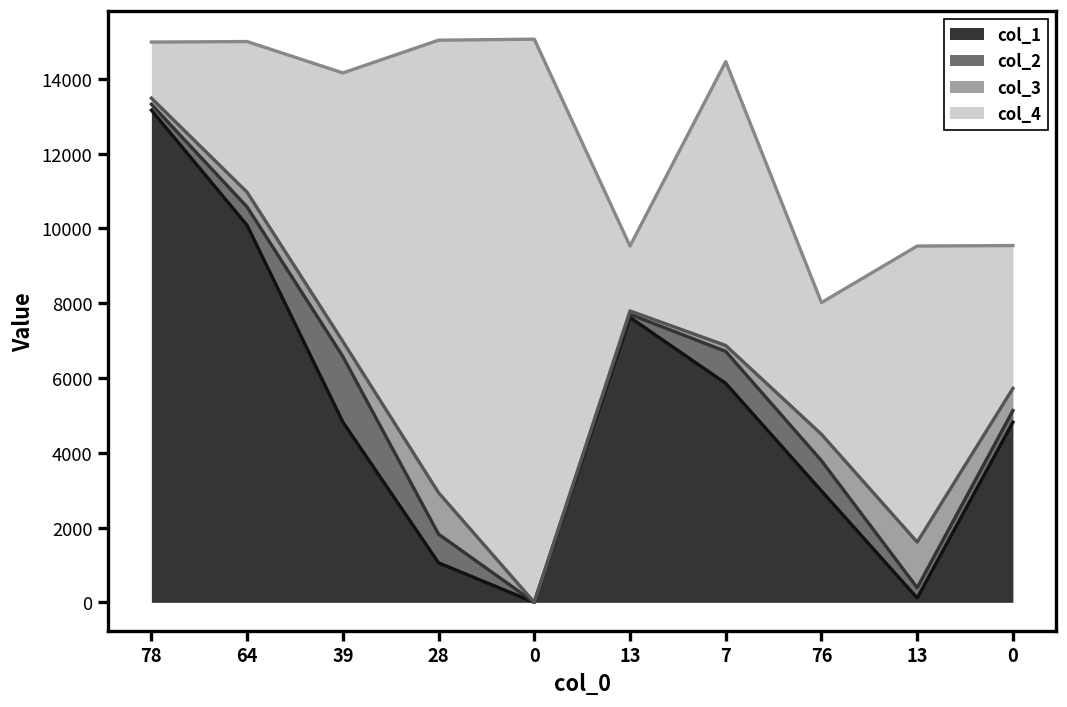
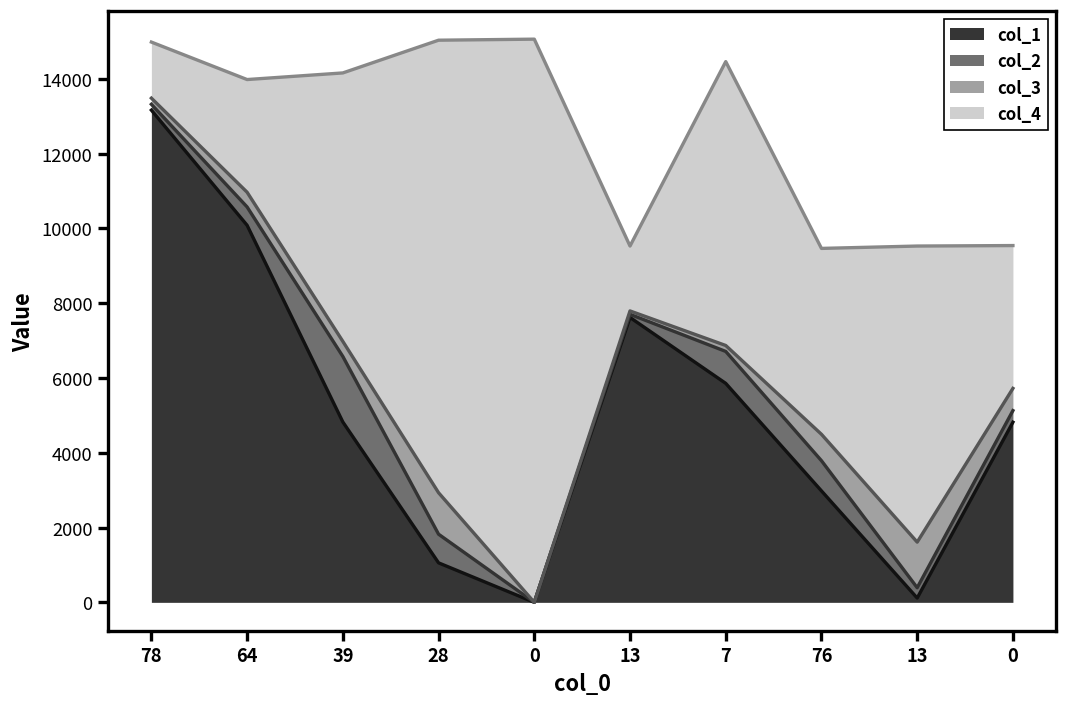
col_4, 64: 4000 -> 3000
col_4, 76: 3500 -> 5000
